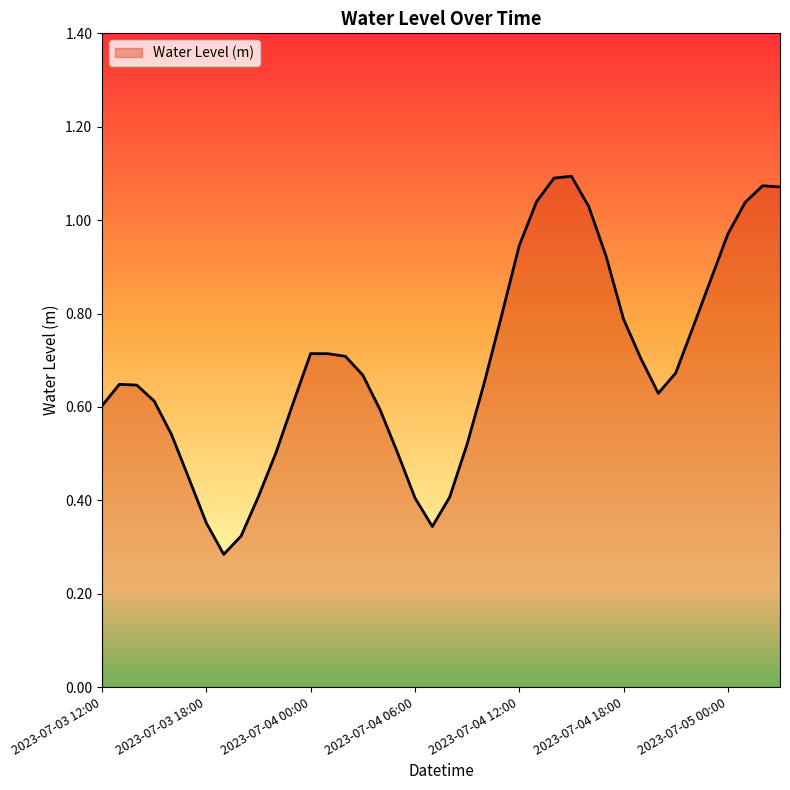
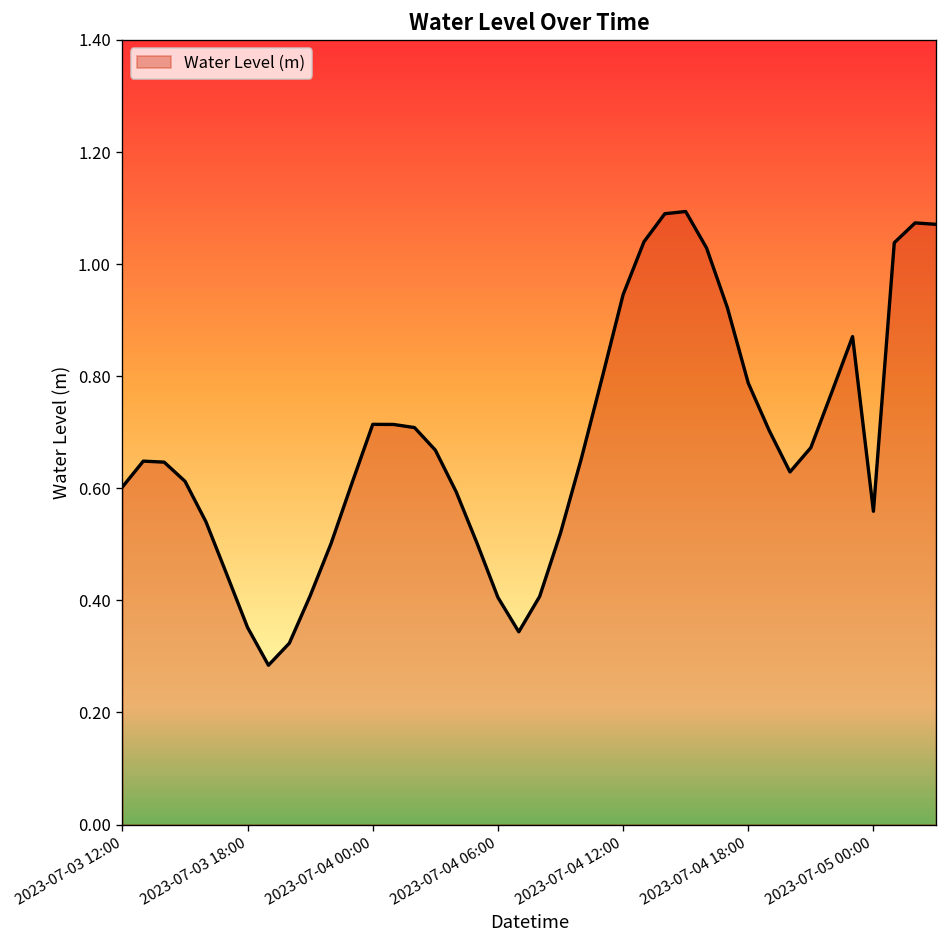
2023-07-05 00:00: 0.97 -> 0.56
